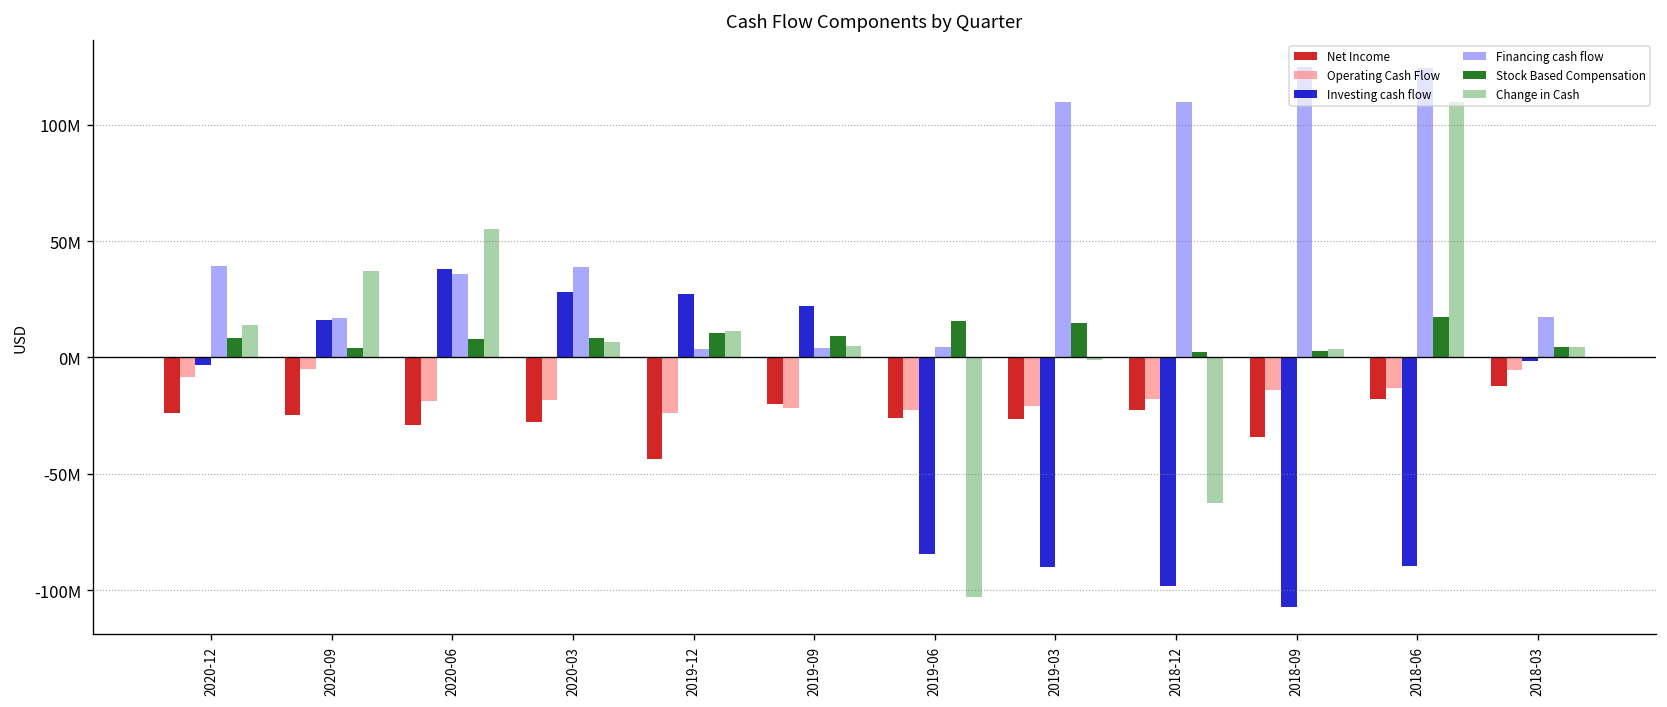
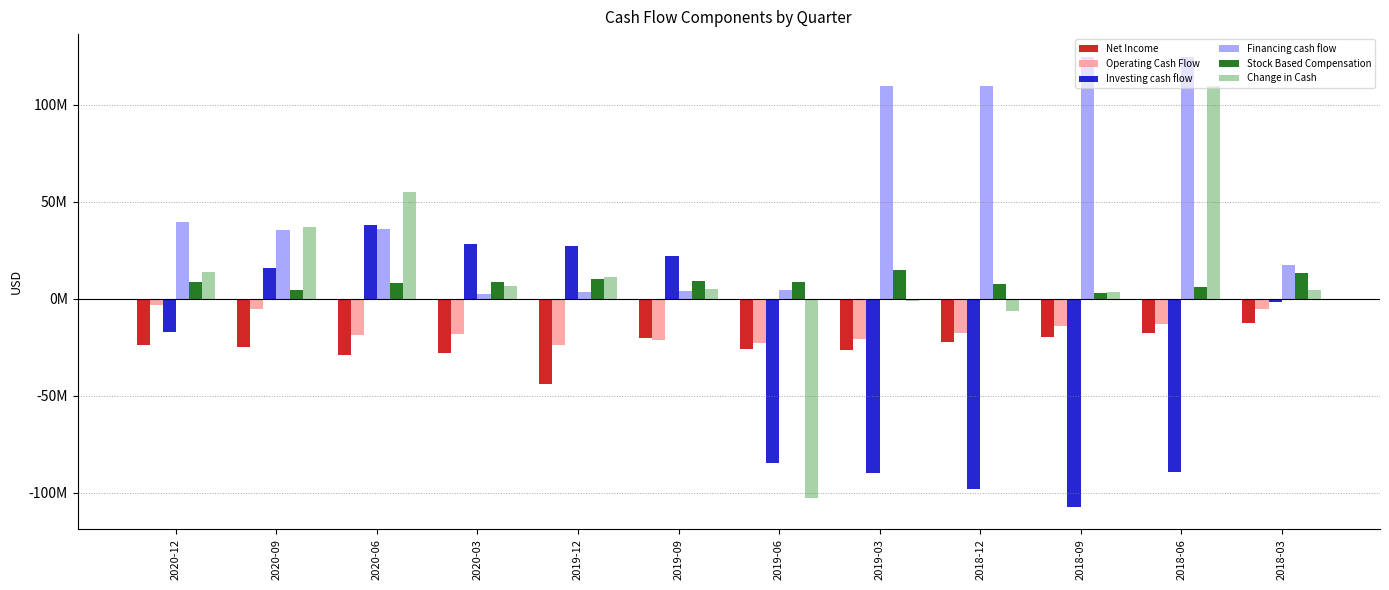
Operating Cash Flow, 2020-12: -9000000 -> -3000000
Investing cash flow, 2020-12: -3000000 -> -17000000
Financing cash flow, 2020-09: 17000000 -> 35000000
Financing cash flow, 2020-03: 39000000 -> 2000000
Stock Based Compensation, 2019-06: 16000000 -> 9000000
Stock Based Compensation, 2018-12: 3000000 -> 8000000
Change in Cash, 2018-12: -62000000 -> -6000000
Net Income, 2018-09: -34000000 -> -20000000
Stock Based Compensation, 2018-06: 17000000 -> 6000000
Stock Based Compensation, 2018-03: 4000000 -> 13000000
